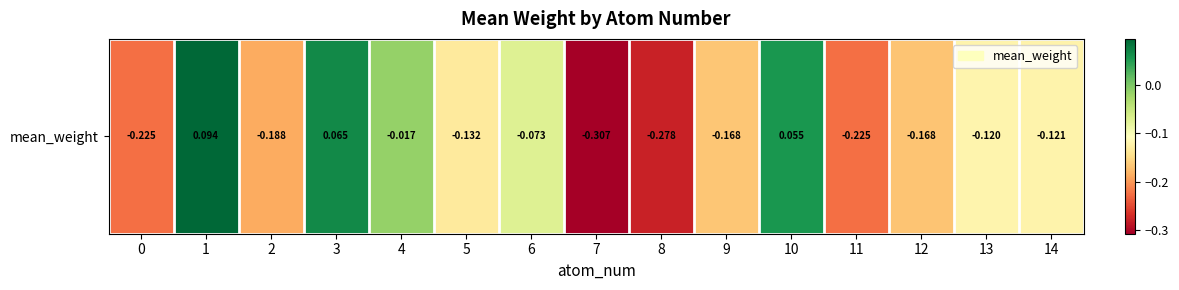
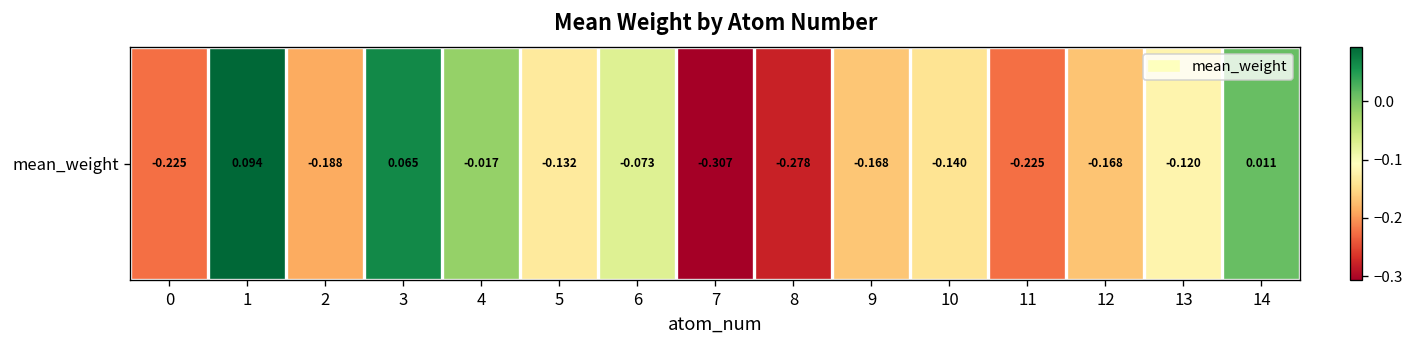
mean_weight, 10: 0.055 -> -0.140
mean_weight, 14: -0.121 -> 0.011
